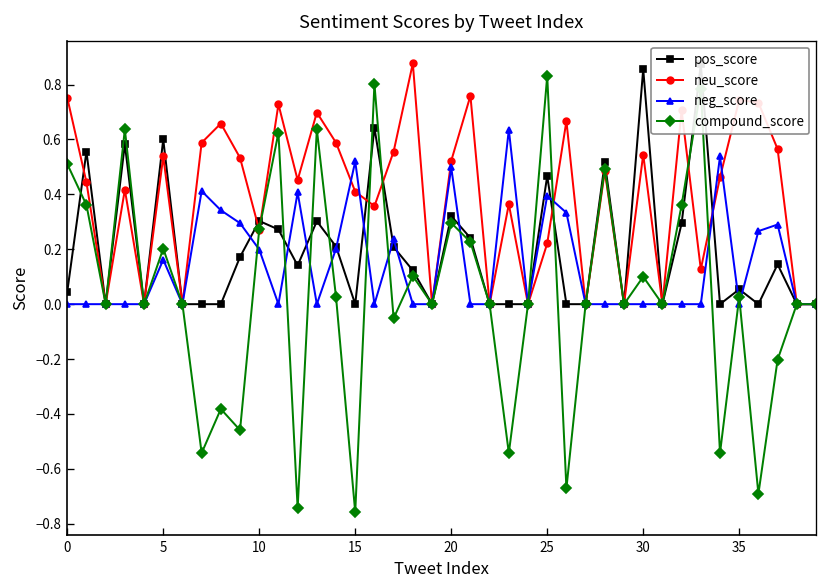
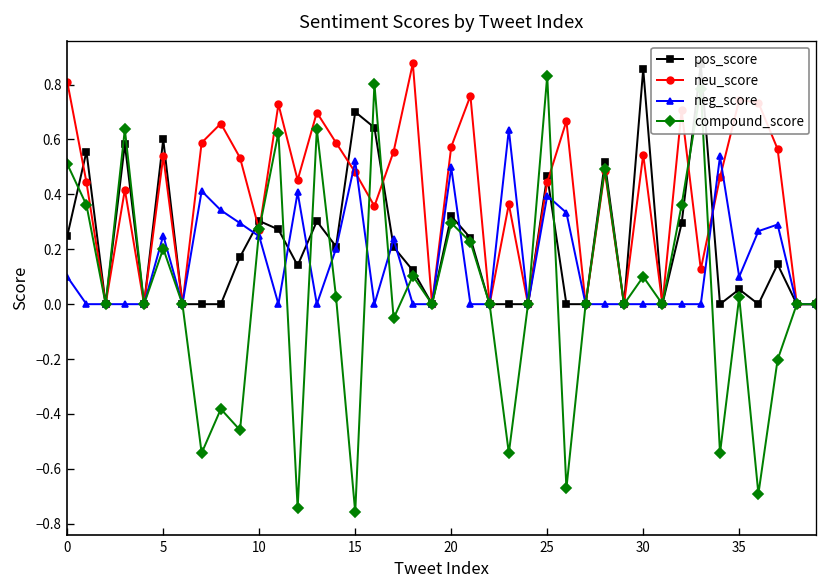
pos_score, 0: 0.05 -> 0.25
neu_score, 0: 0.75 -> 0.81
neg_score, 0: 0.0 -> 0.1
neg_score, 5: 0.16 -> 0.25
neg_score, 10: 0.20 -> 0.25
pos_score, 15: 0.0 -> 0.7
neu_score, 15: 0.41 -> 0.48
neu_score, 20: 0.52 -> 0.57
neu_score, 25: 0.22 -> 0.44
neg_score, 35: 0.0 -> 0.1
